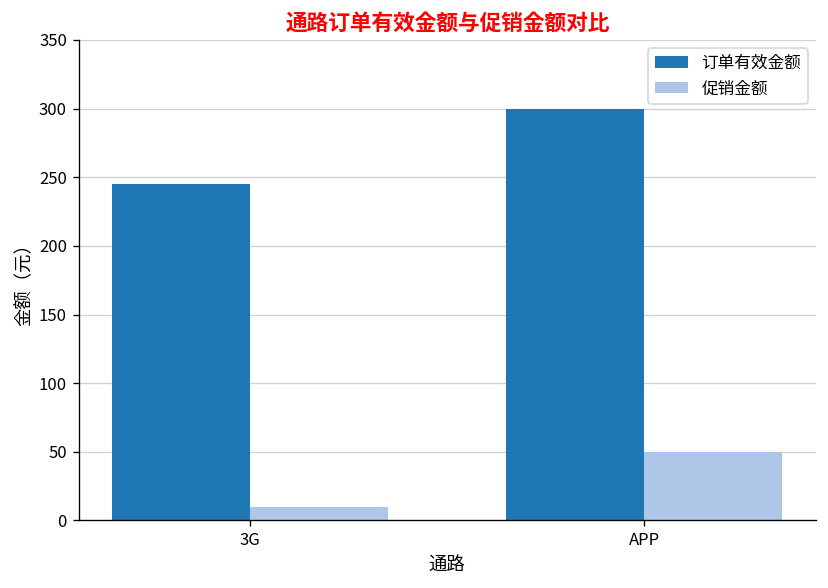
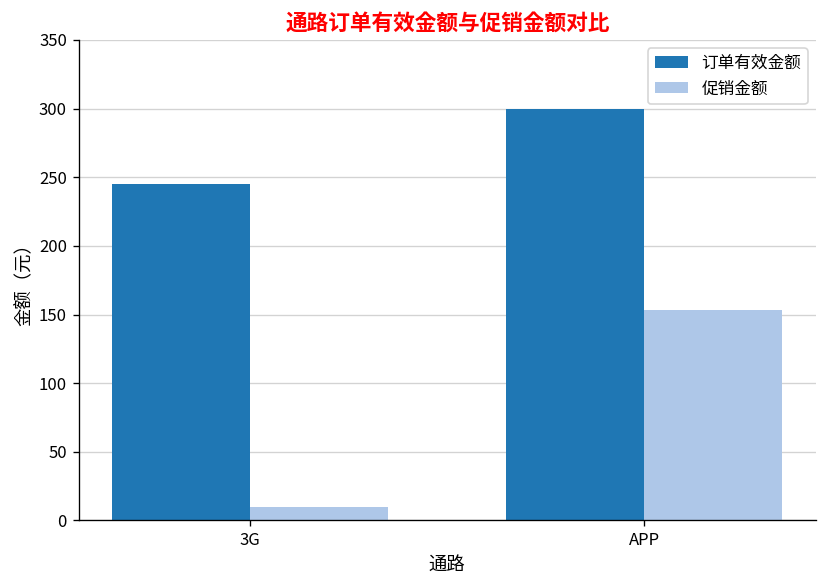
促销金额, APP: 50 -> 153
